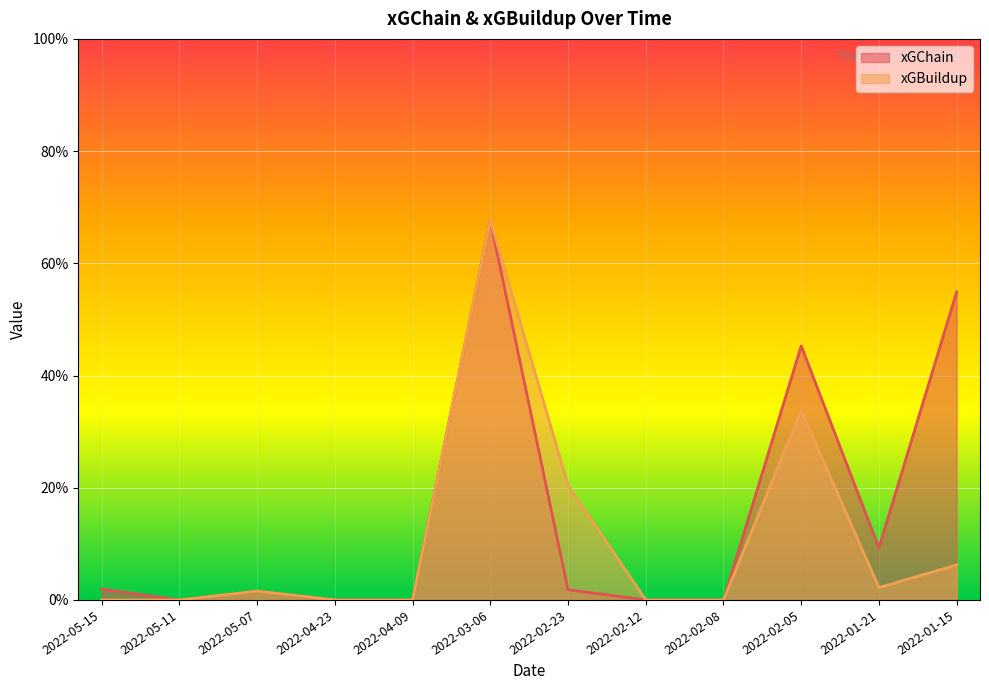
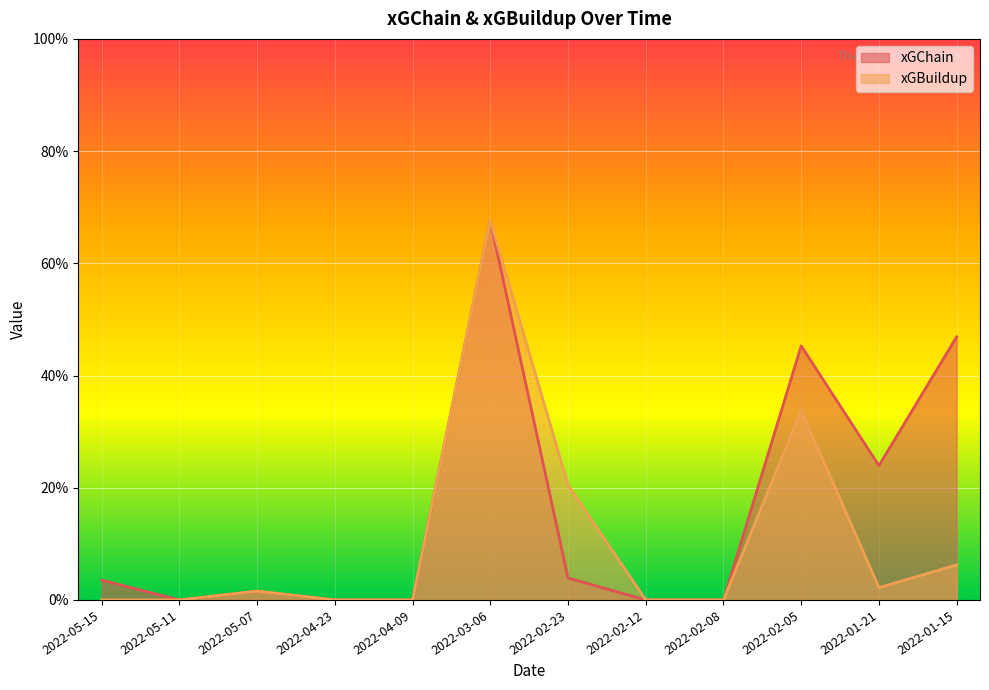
xGChain, 2022-05-15: 2% -> 4%
xGChain, 2022-02-23: 2% -> 4%
xGChain, 2022-01-21: 9% -> 24%
xGChain, 2022-01-15: 55% -> 47%
